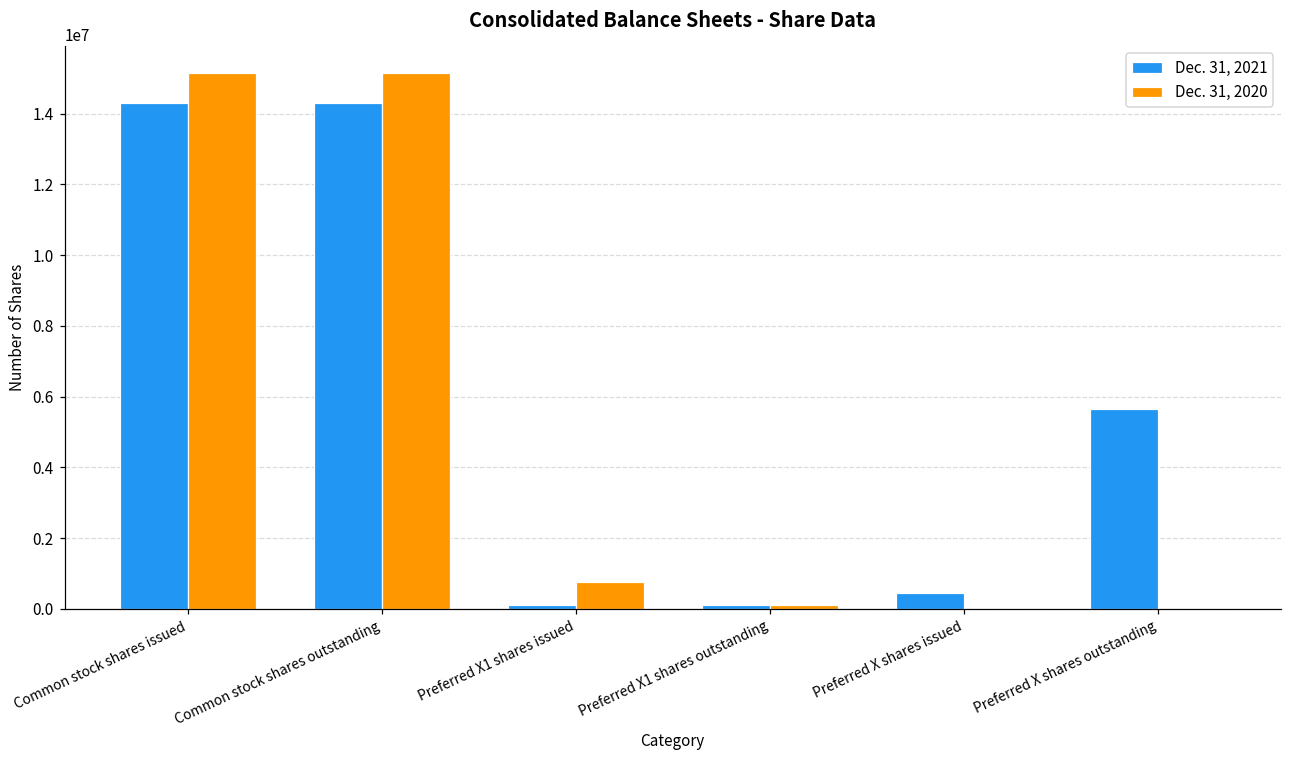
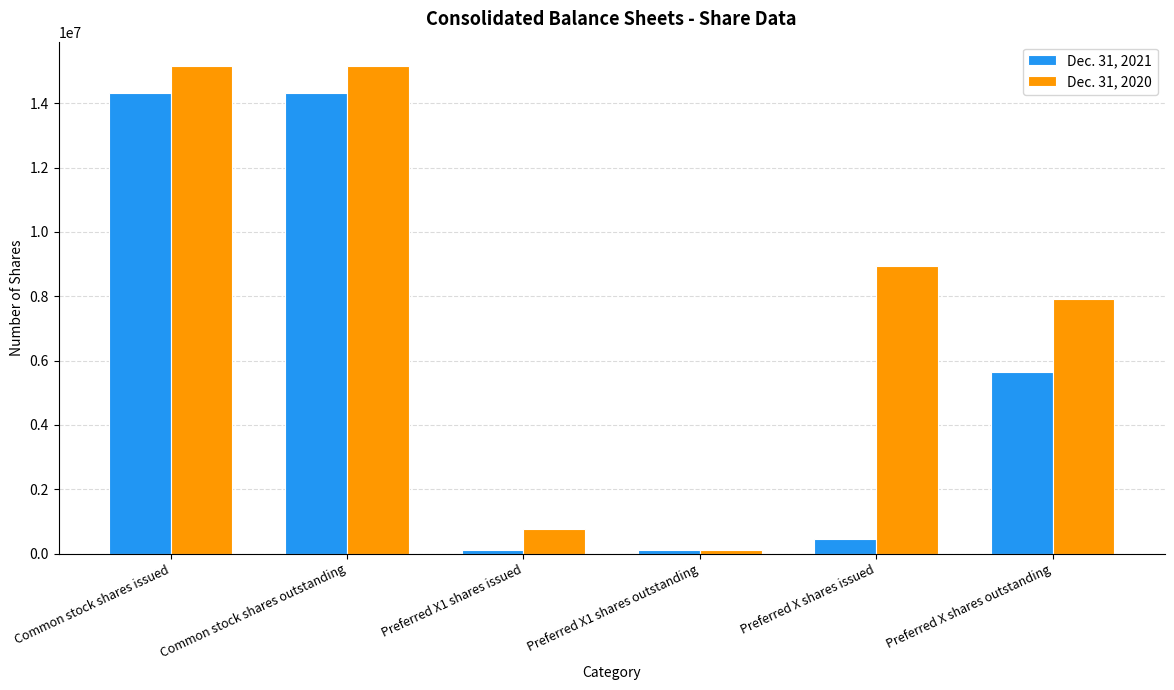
Dec. 31, 2020, Preferred X shares issued: 0 -> 8900000
Dec. 31, 2020, Preferred X shares outstanding: 0 -> 7900000
